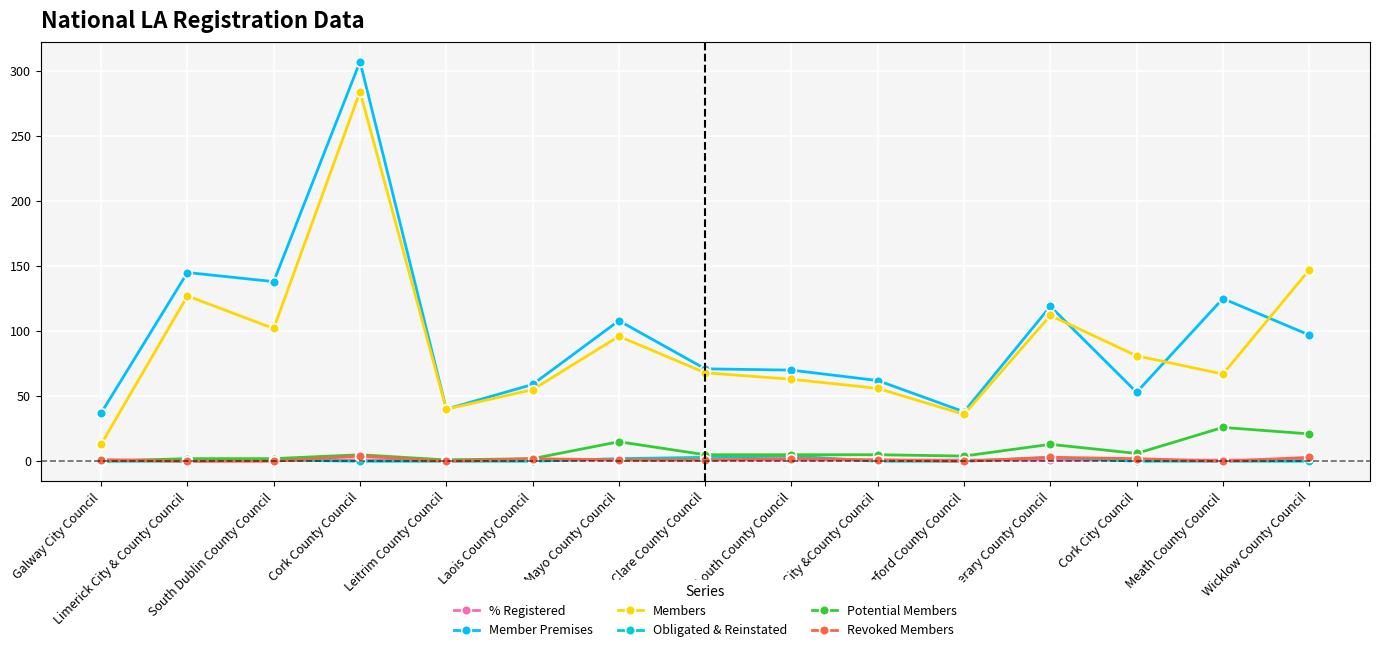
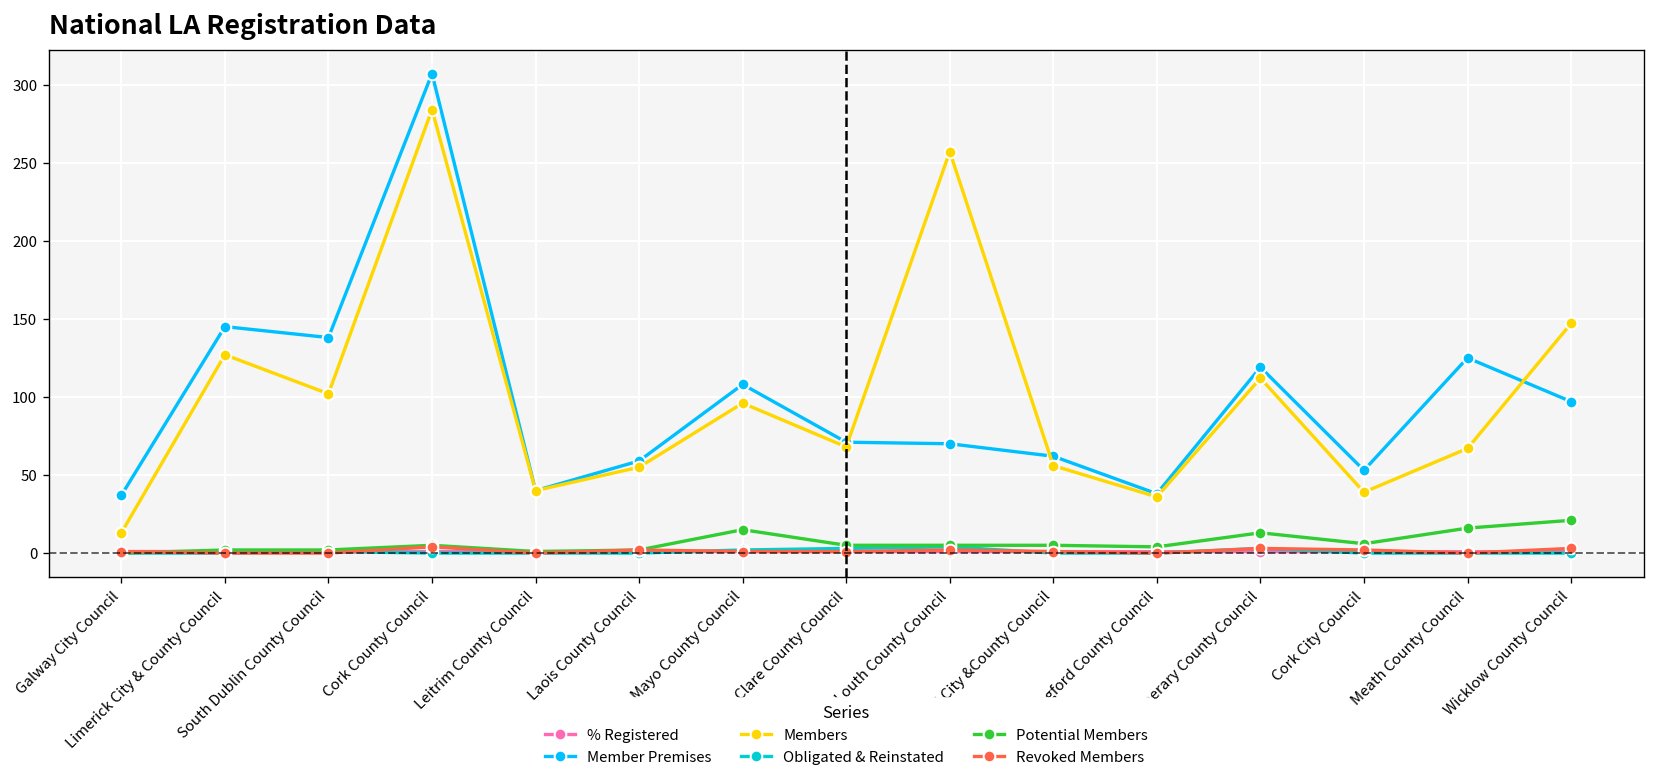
Members, Louth County Council: 63 -> 257
Members, Cork City Council: 81 -> 39
Potential Members, Meath County Council: 26 -> 16
